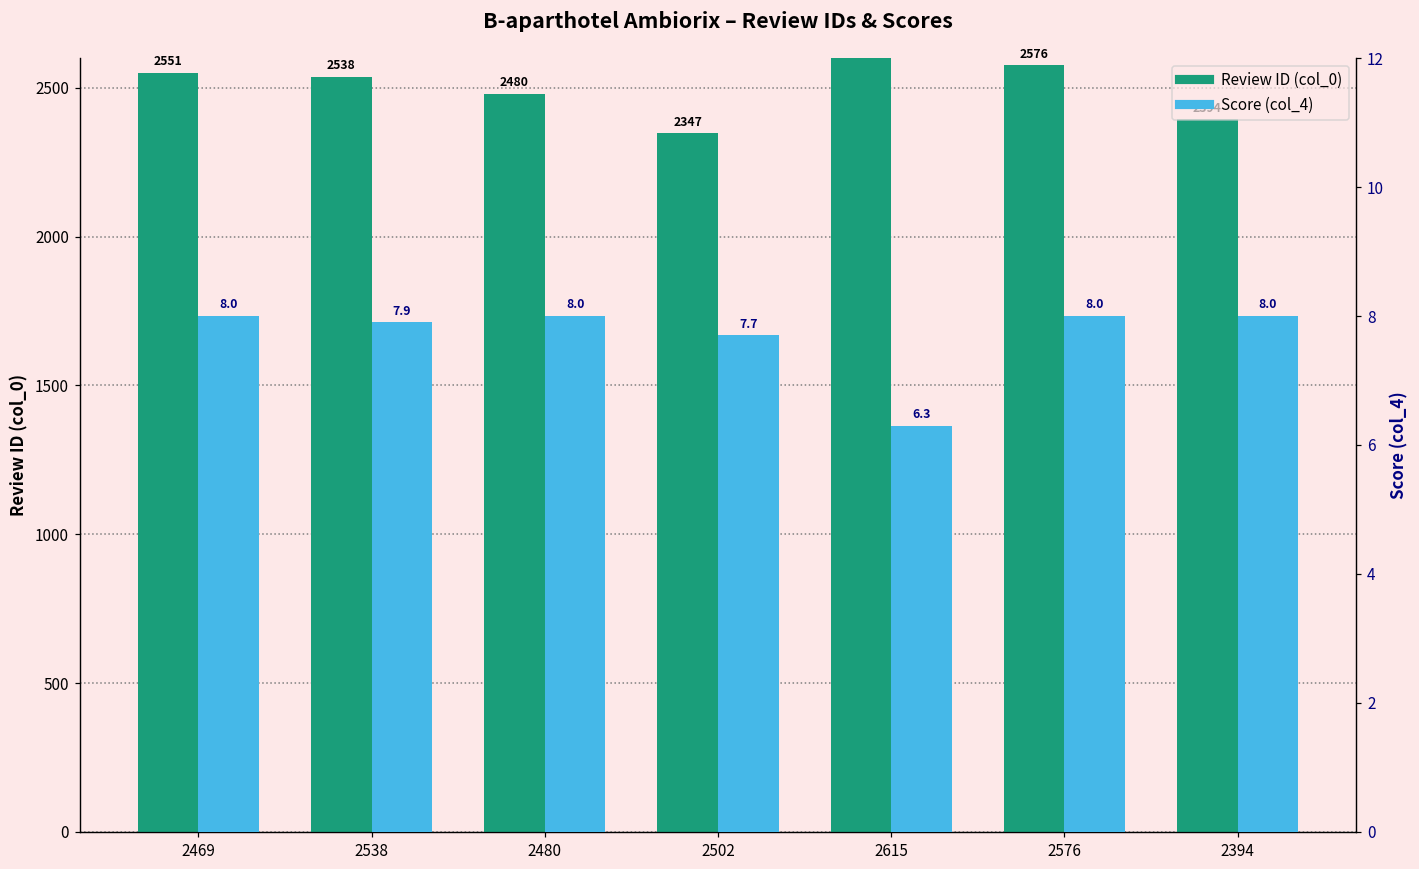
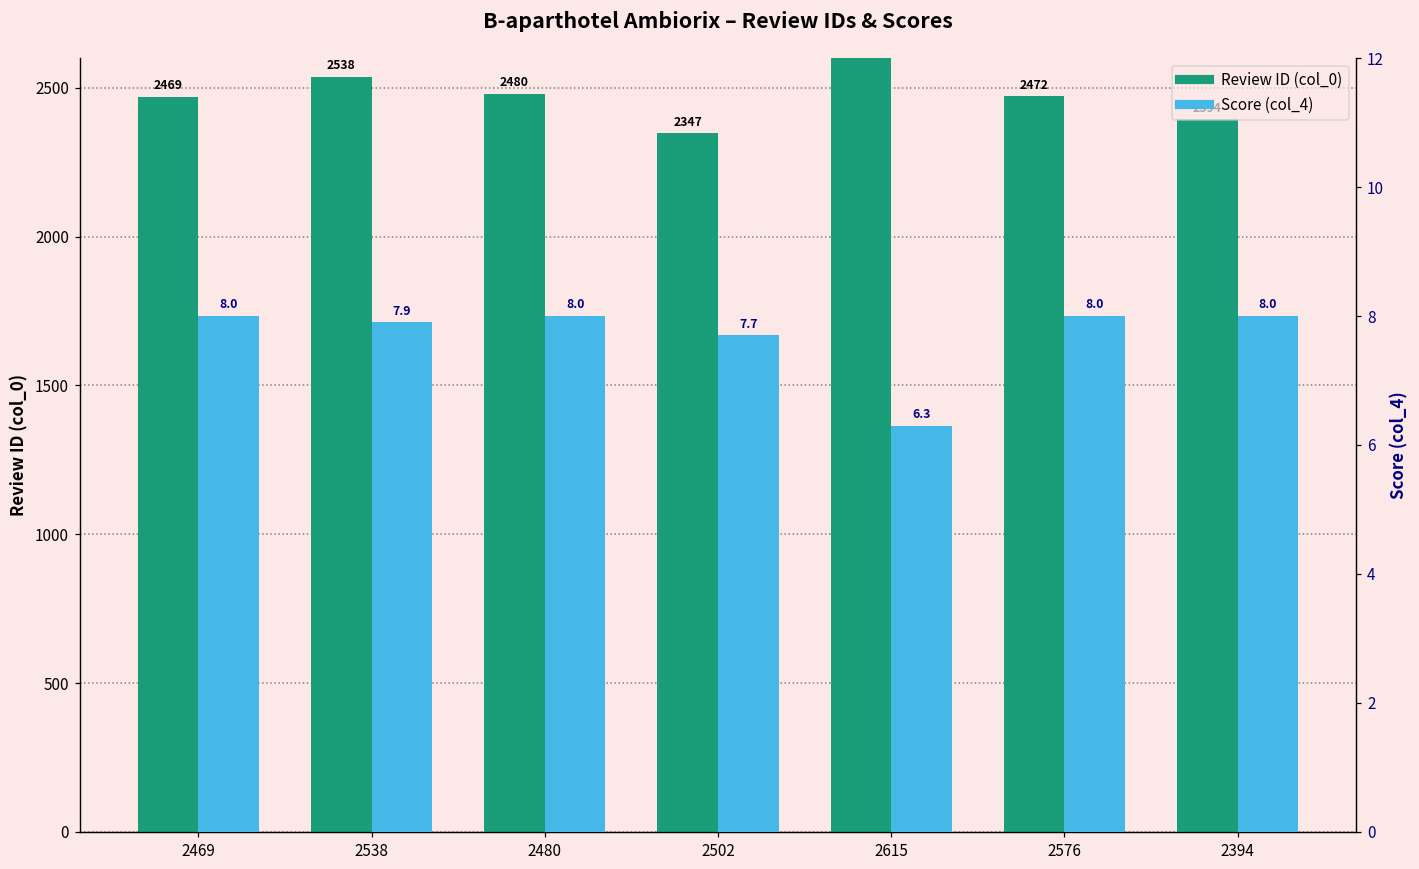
Review ID (col_0), 2469: 2551 -> 2469
Review ID (col_0), 2576: 2576 -> 2472
